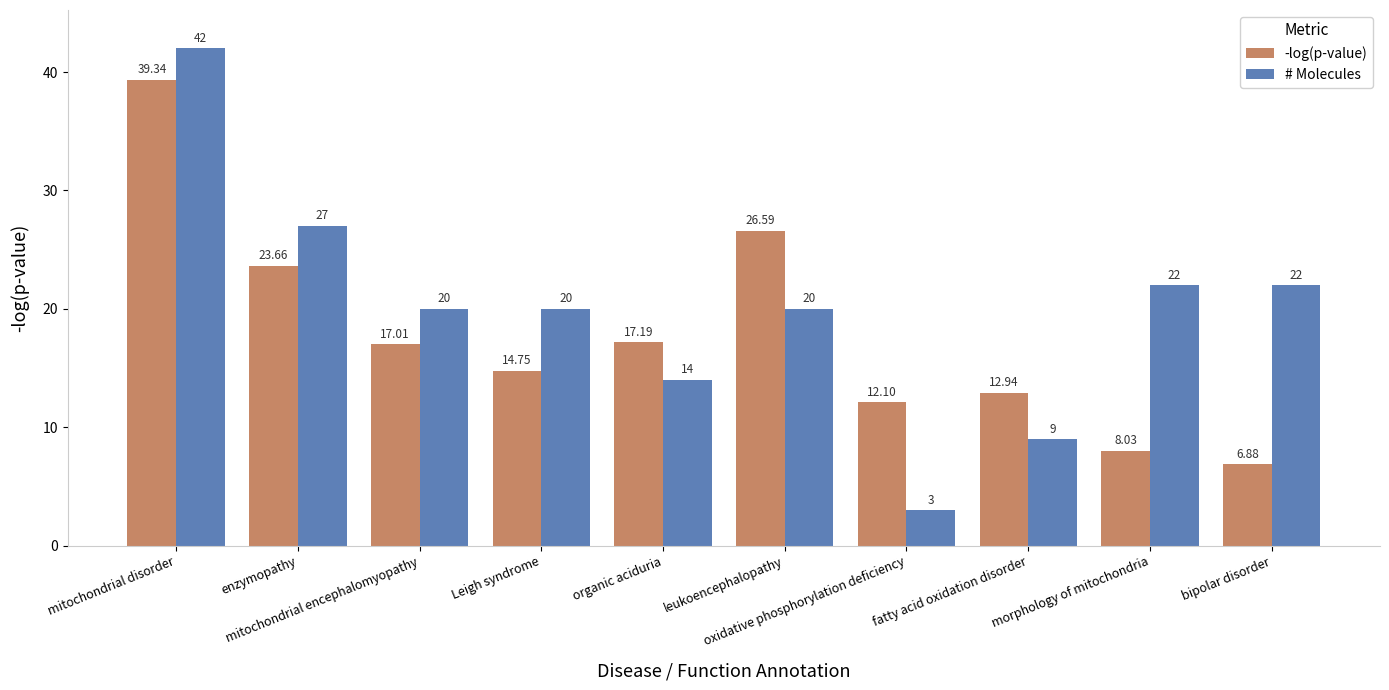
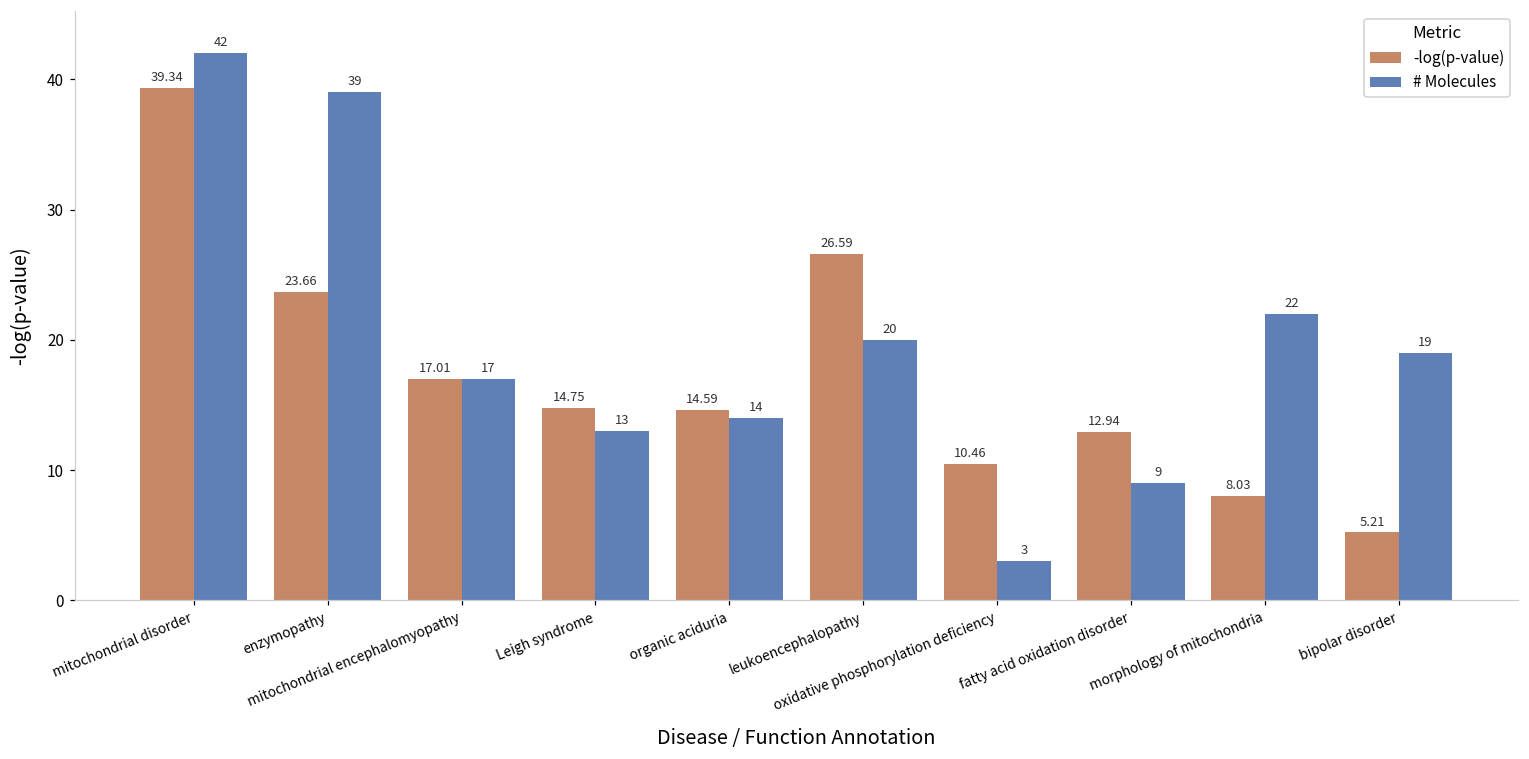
# Molecules, enzymopathy: 27 -> 39
# Molecules, mitochondrial encephalomyopathy: 20 -> 17
# Molecules, Leigh syndrome: 20 -> 13
-log(p-value), organic aciduria: 17.19 -> 14.59
-log(p-value), oxidative phosphorylation deficiency: 12.10 -> 10.46
-log(p-value), bipolar disorder: 6.88 -> 5.21
# Molecules, bipolar disorder: 22 -> 19
